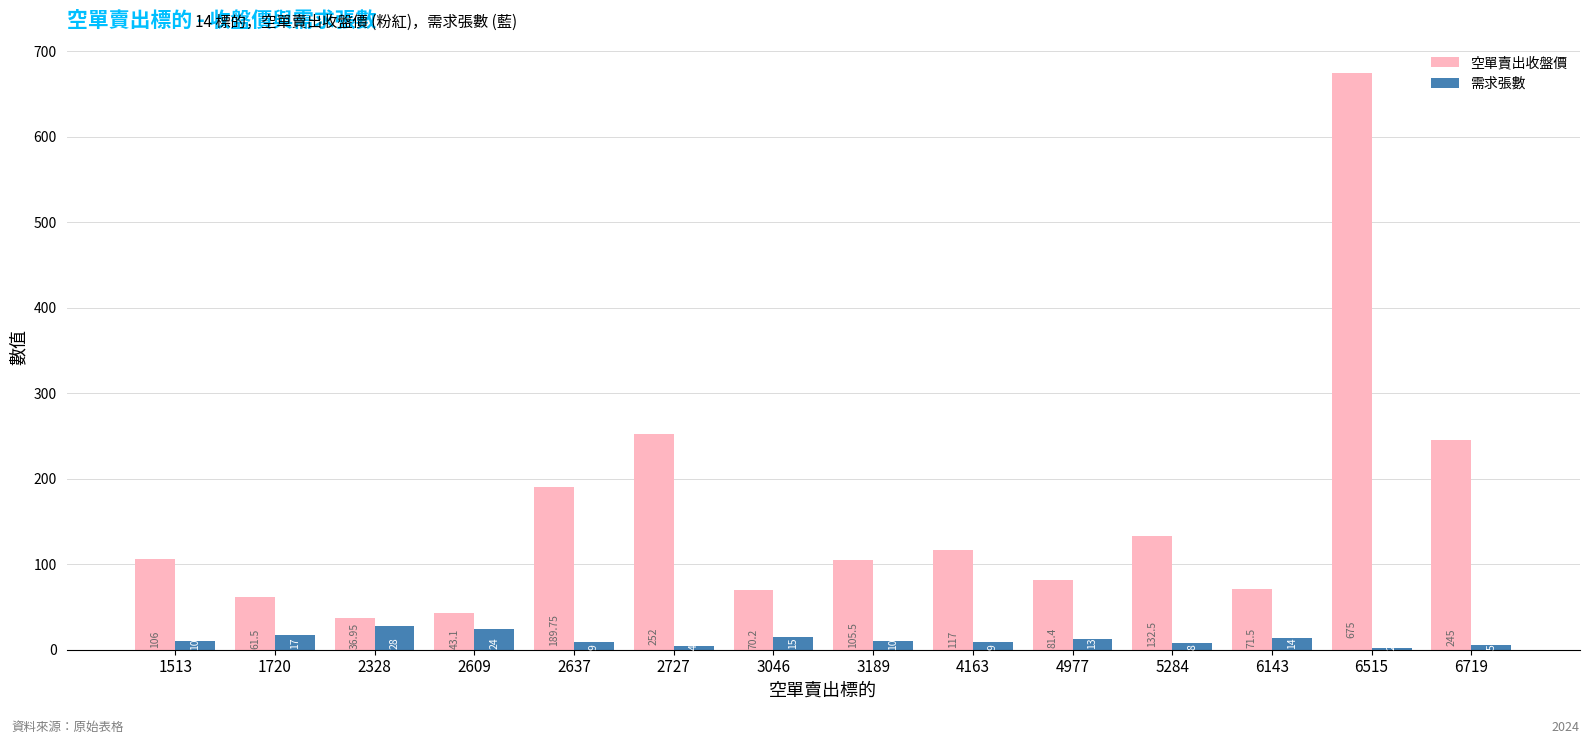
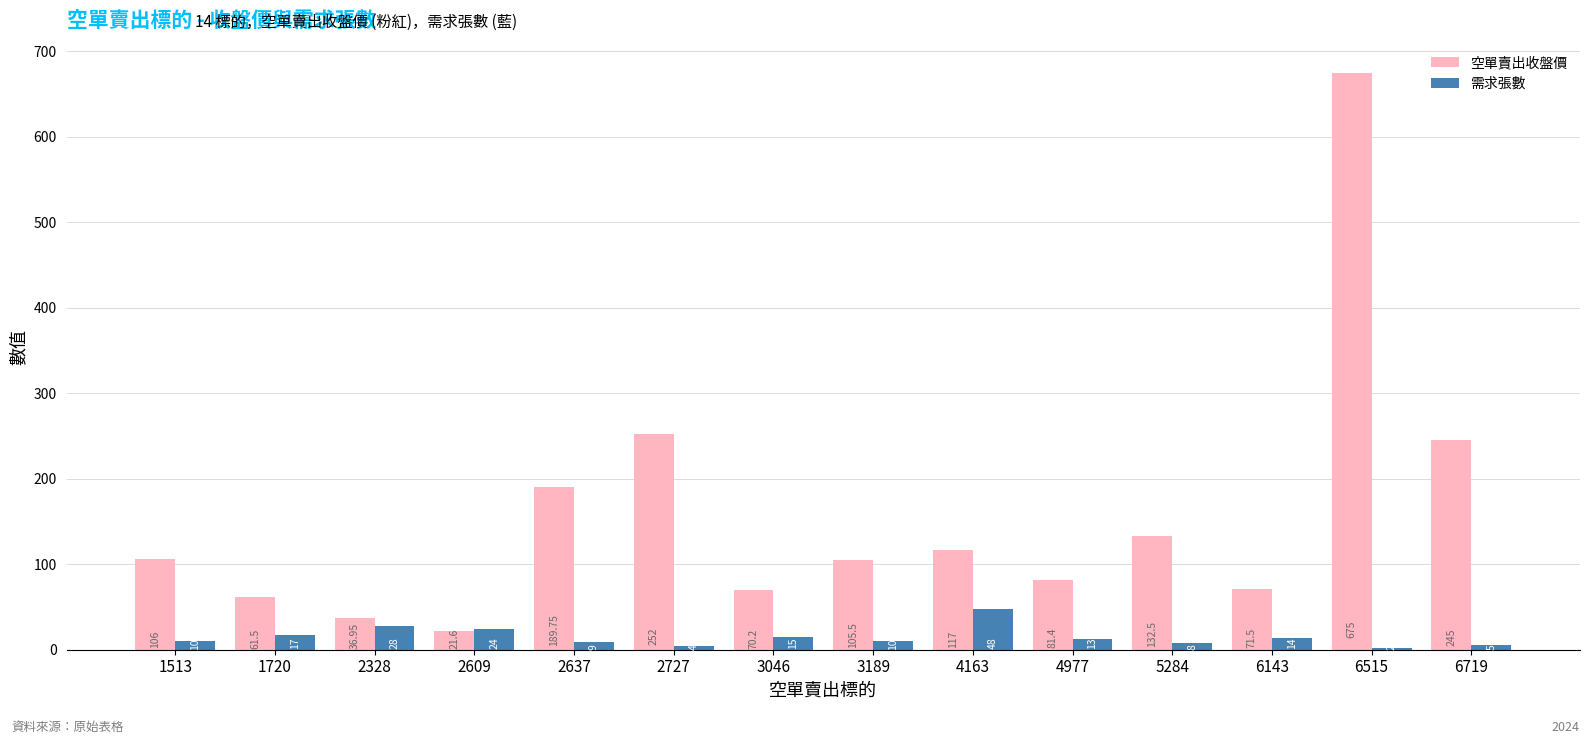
空單賣出收盤價, 2609: 43.1 -> 21.6
需求張數, 4163: 9 -> 48
